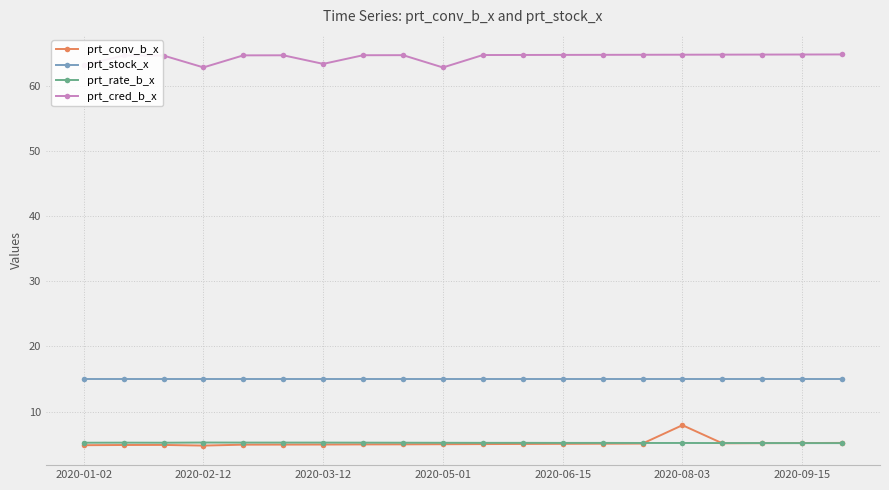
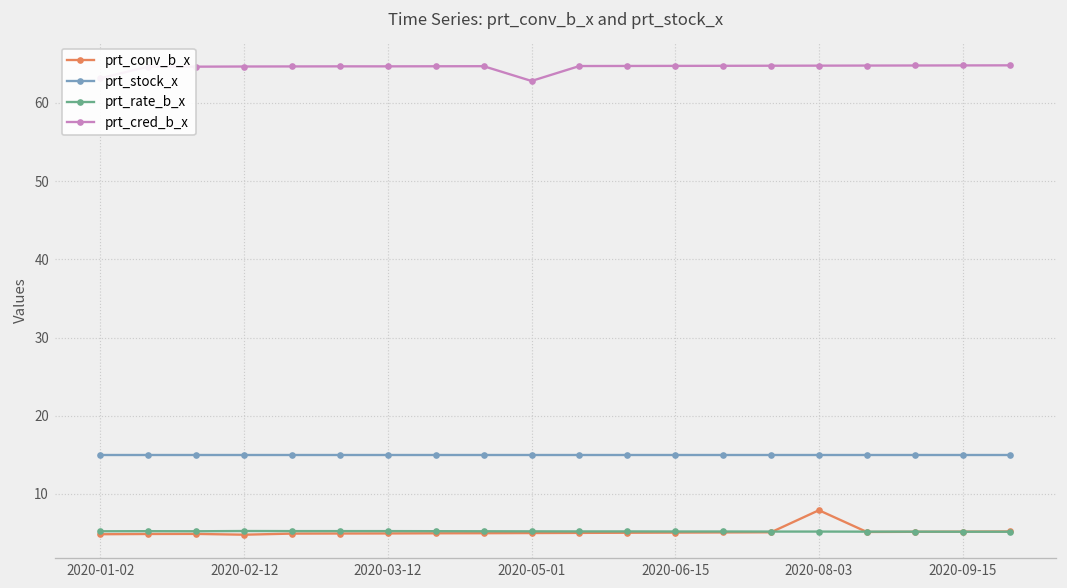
prt_cred_b_x, 2020-02-12: 63 -> 65
prt_cred_b_x, 2020-03-12: 63 -> 65
